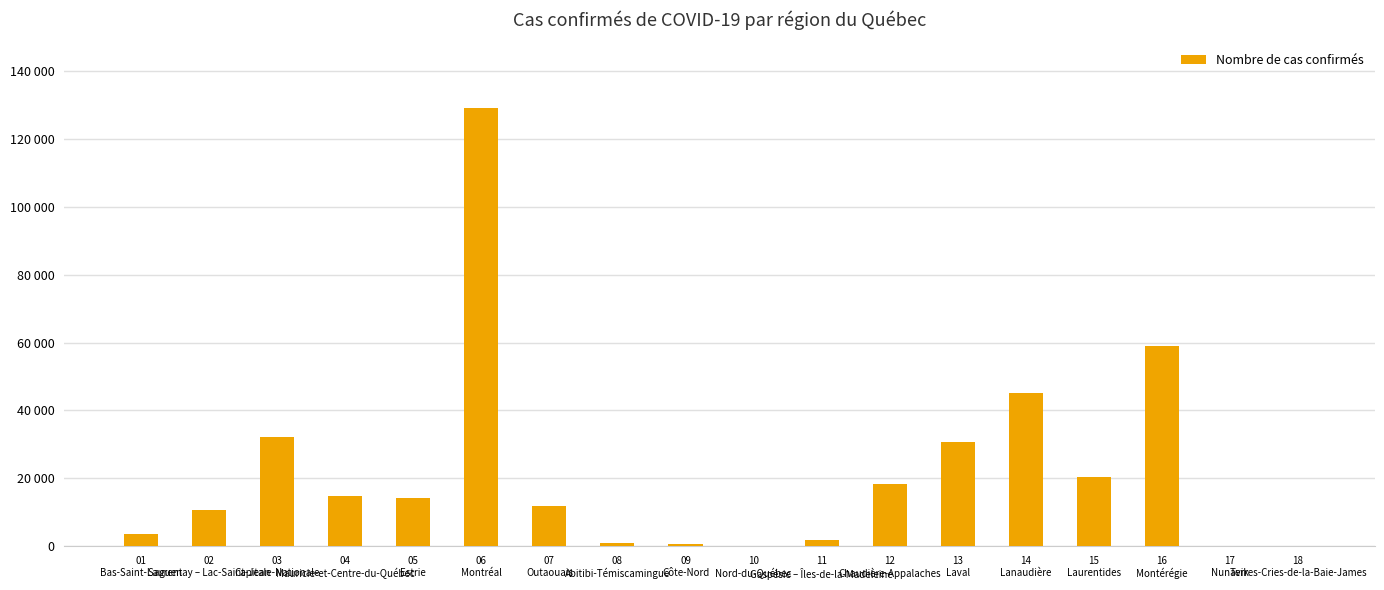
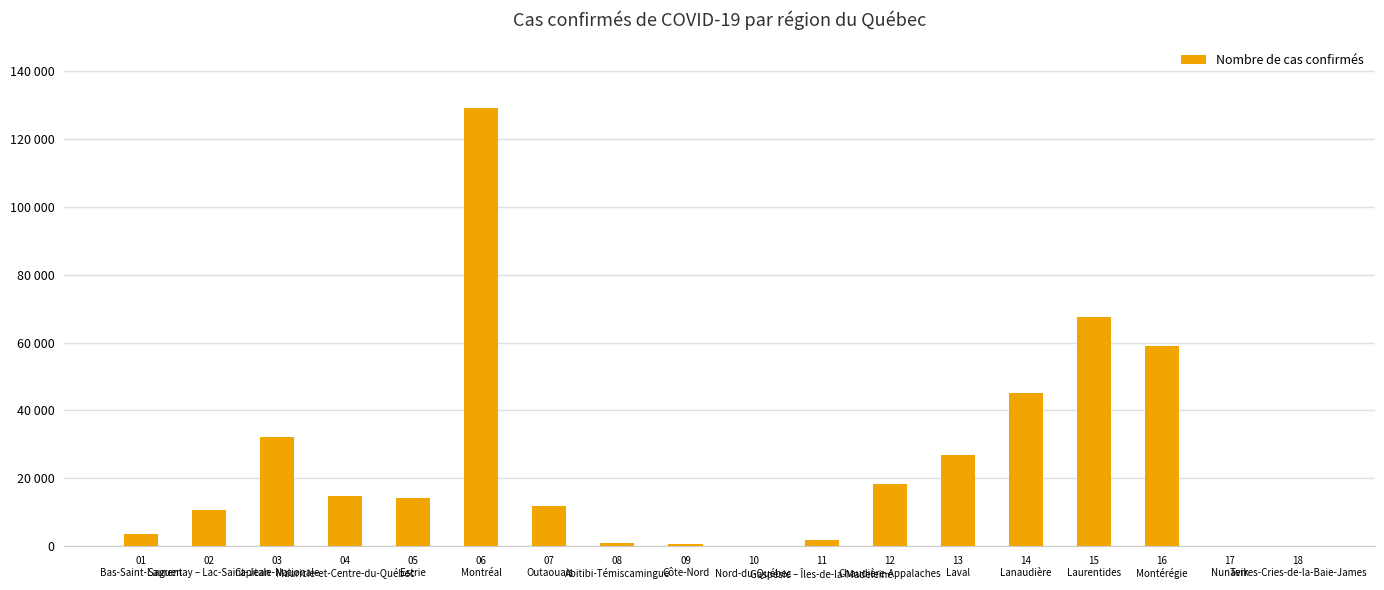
13 Laval: 31000 -> 27000
15 Laurentides: 20000 -> 68000
